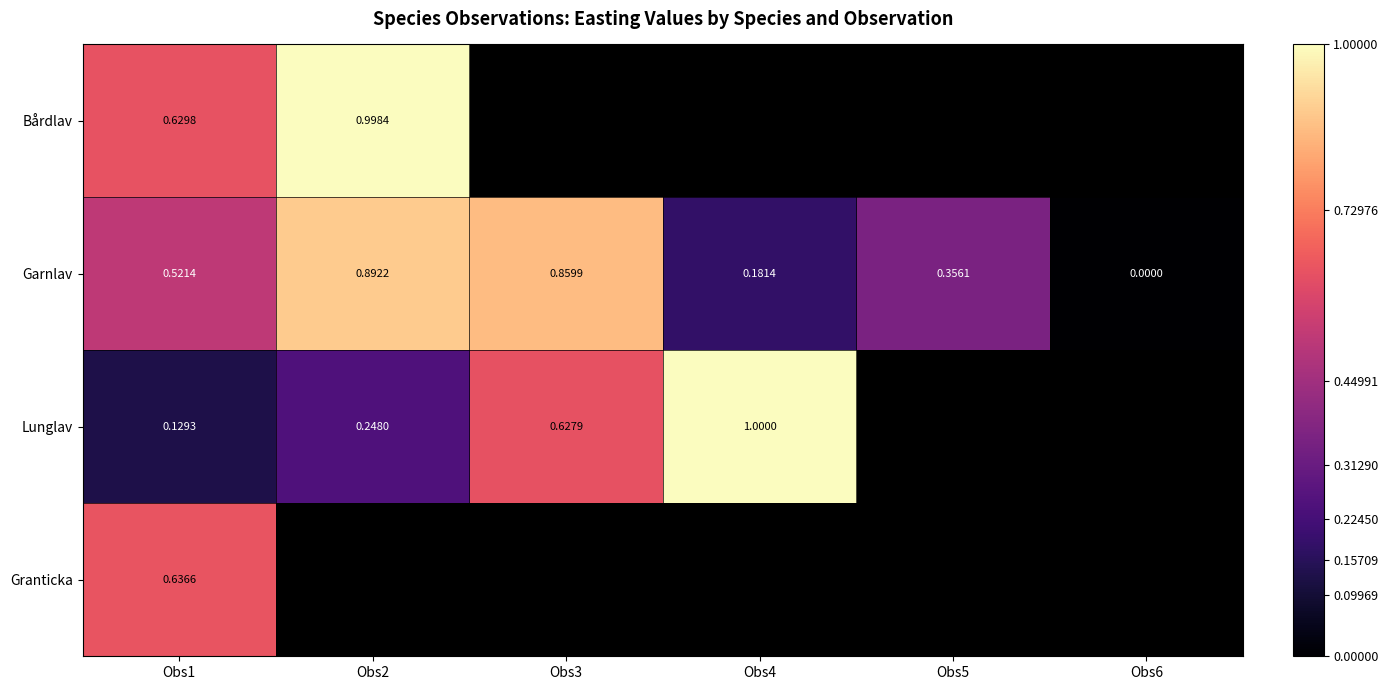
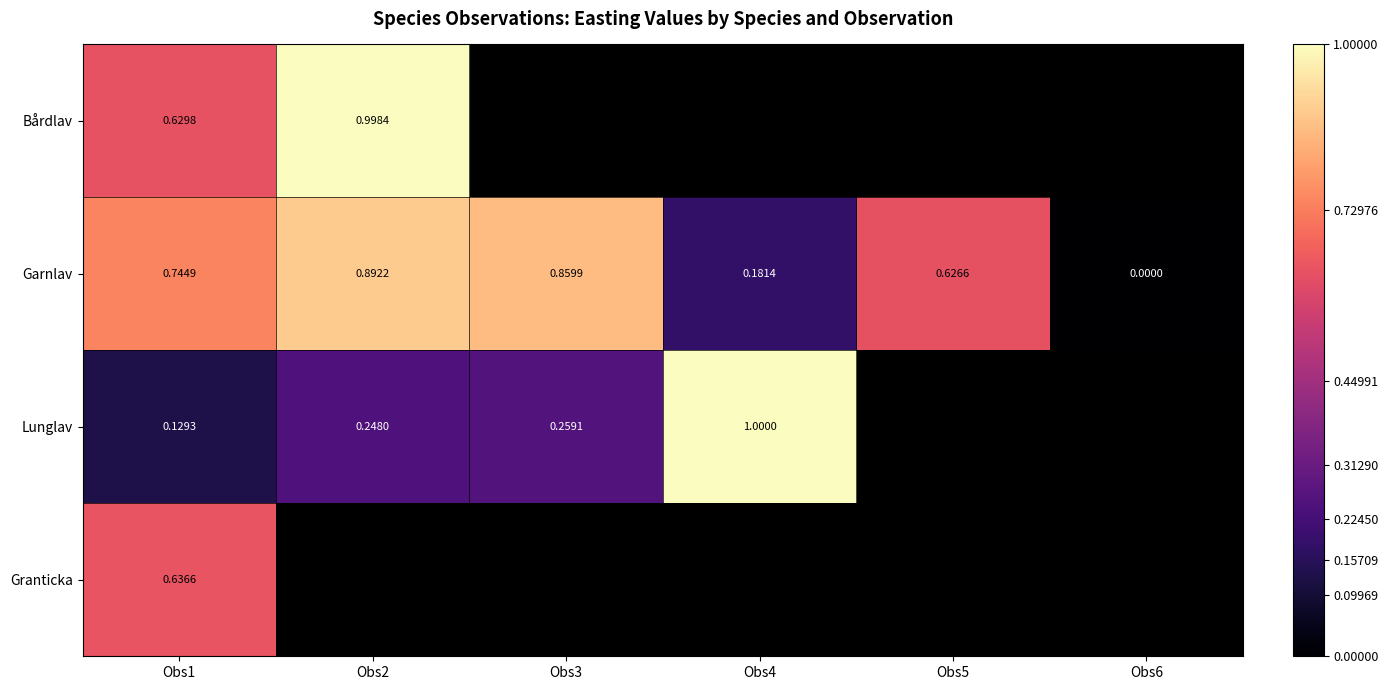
Garnlav, Obs1: 0.5214 -> 0.7449
Garnlav, Obs5: 0.3561 -> 0.6266
Lunglav, Obs3: 0.6279 -> 0.2591
